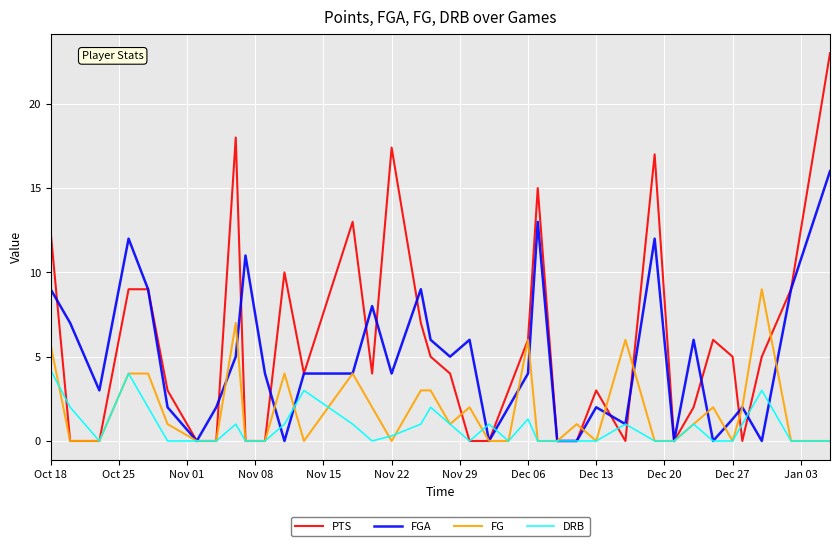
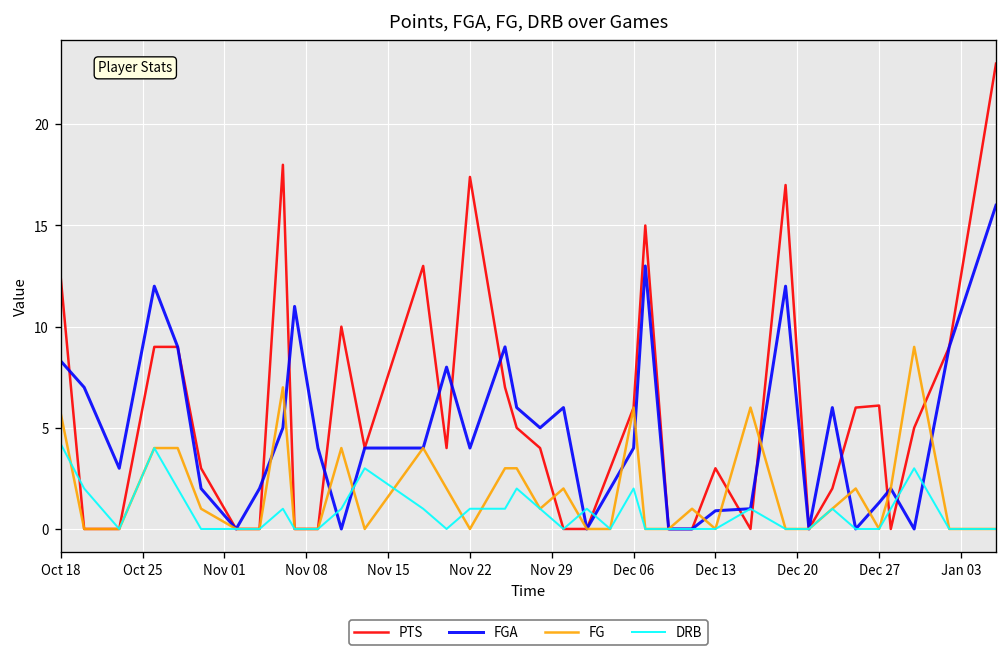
FGA, Oct 18: 9.0 -> 8.3
DRB, Nov 22: 0.3 -> 1.0
DRB, Dec 06: 1.3 -> 2.0
FGA, Dec 13: 2.0 -> 0.9
PTS, Dec 27: 5.0 -> 6.1
